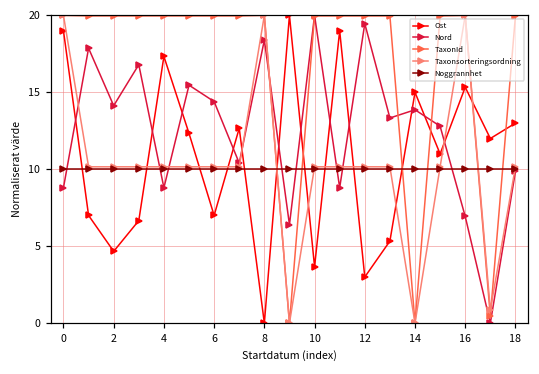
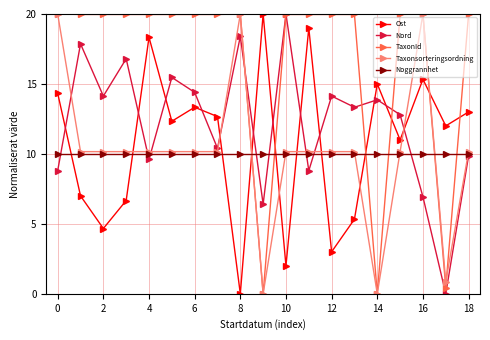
Ost, 0: 19.0 -> 14.3
Ost, 4: 17.3 -> 18.3
Nord, 4: 8.8 -> 9.6
Ost, 6: 7.0 -> 13.3
Ost, 10: 3.7 -> 2.0
Nord, 12: 19.5 -> 14.1
